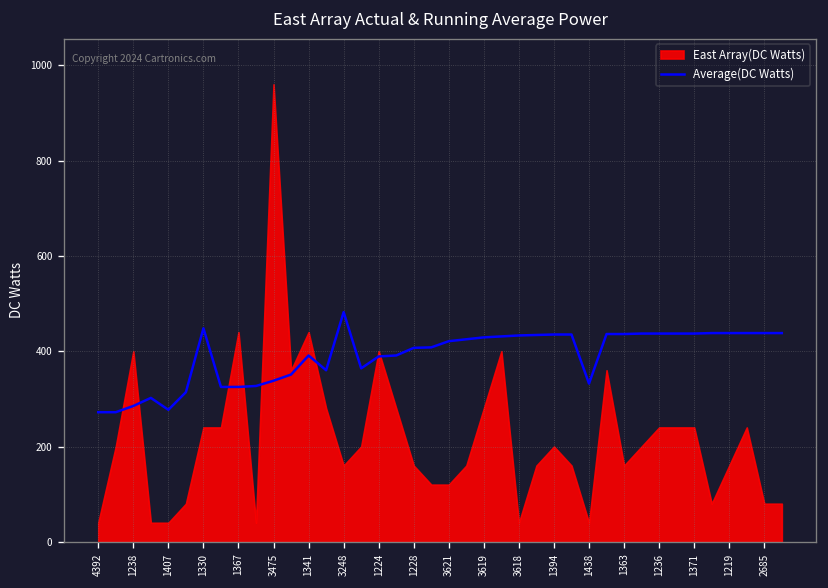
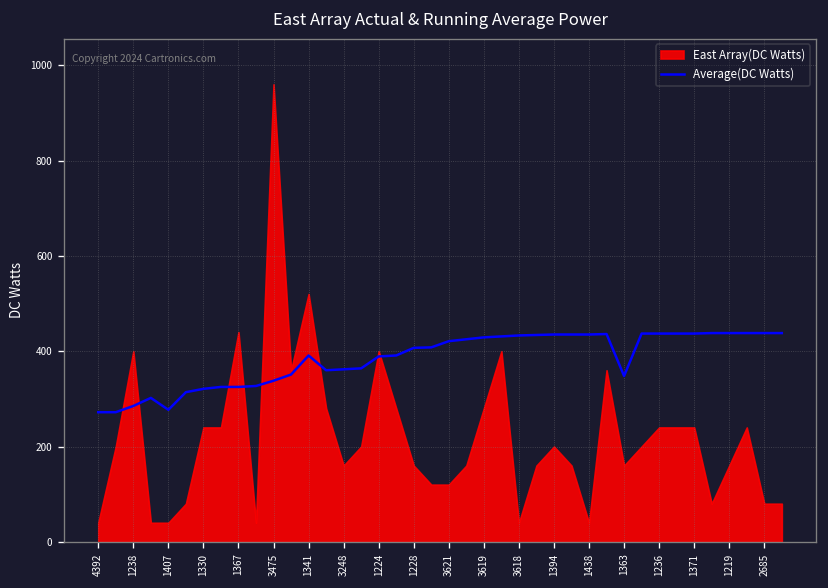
Average(DC Watts), 1330: 450 -> 320
East Array(DC Watts), 1341: 440 -> 520
Average(DC Watts), 3248: 480 -> 360
Average(DC Watts), 1438: 330 -> 440
Average(DC Watts), 1363: 440 -> 350
